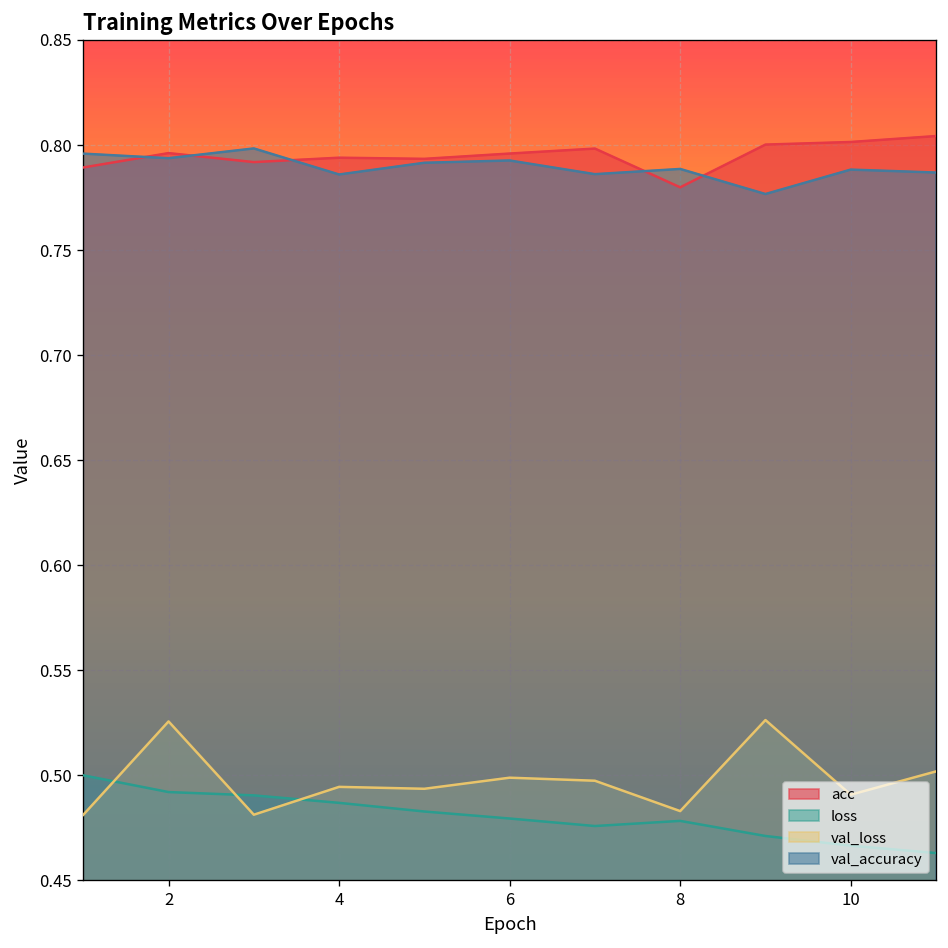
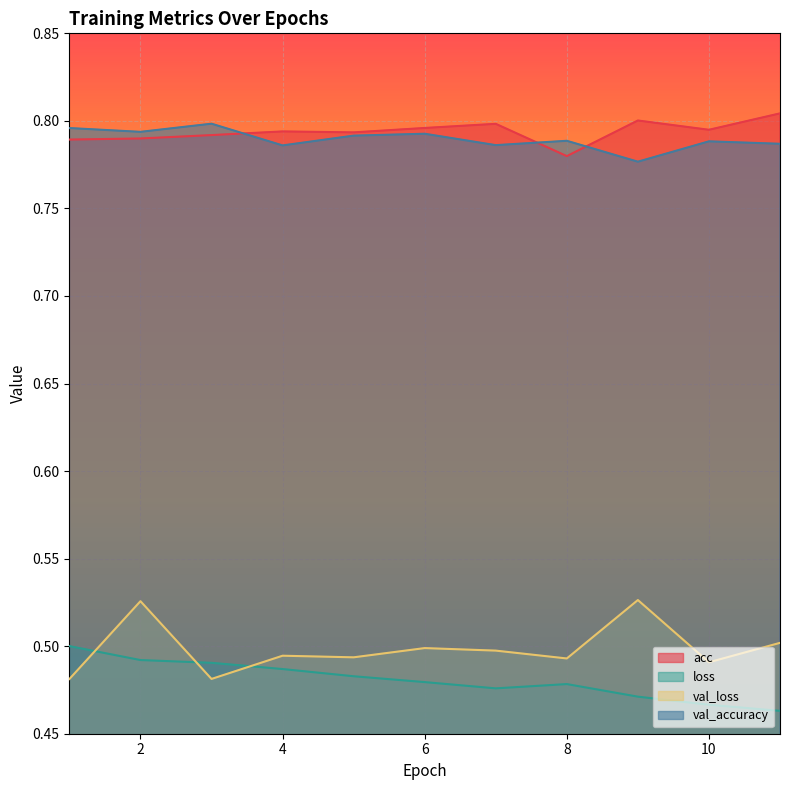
acc, 2: 0.796 -> 0.790
val_loss, 8: 0.483 -> 0.493
acc, 10: 0.801 -> 0.795
